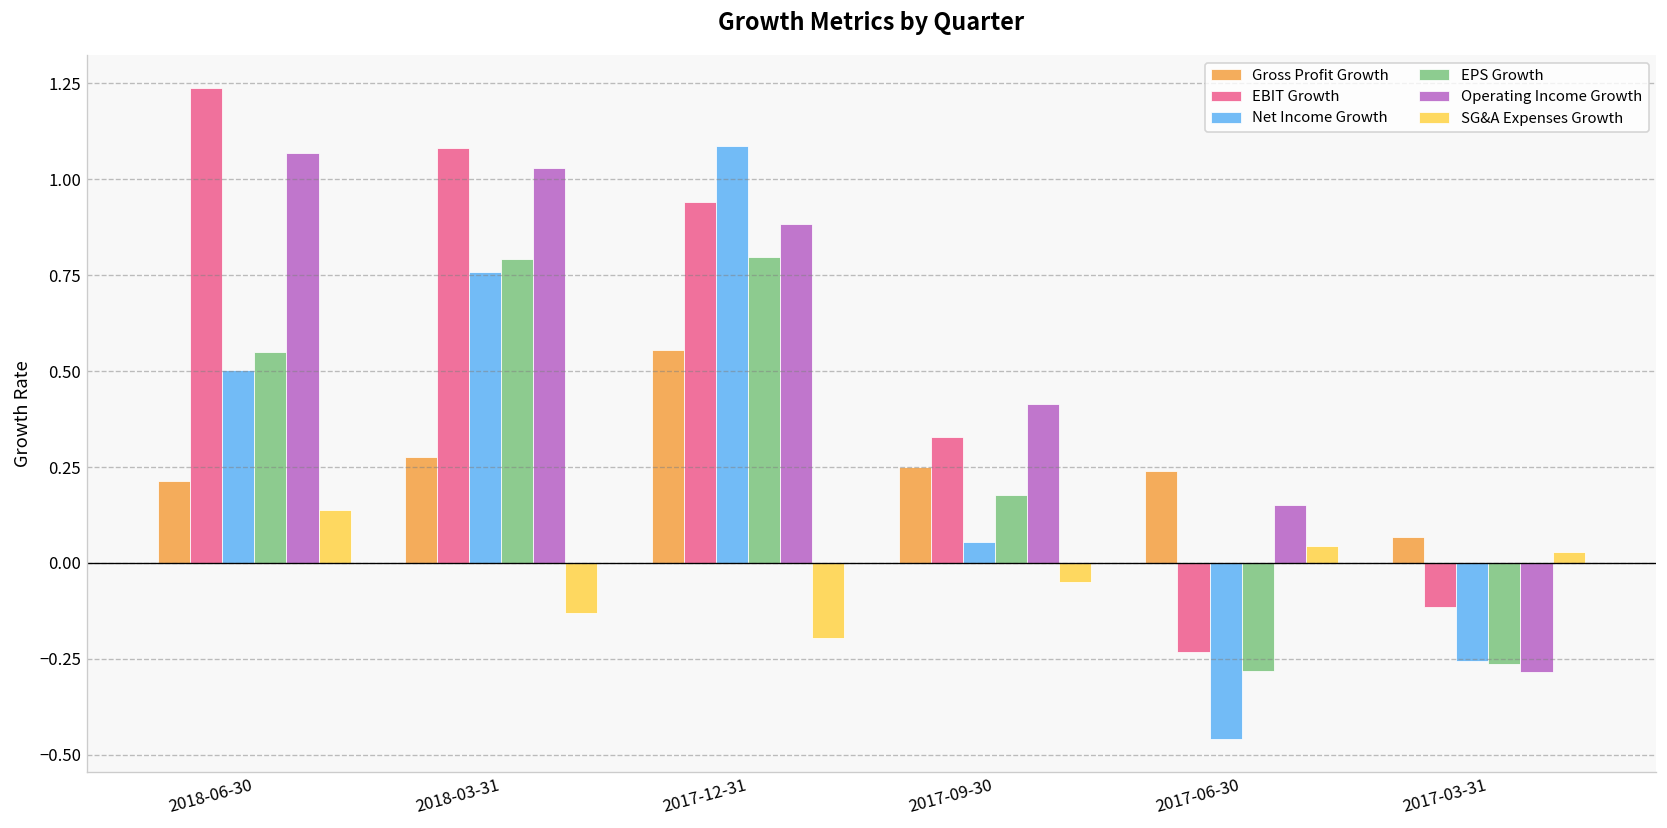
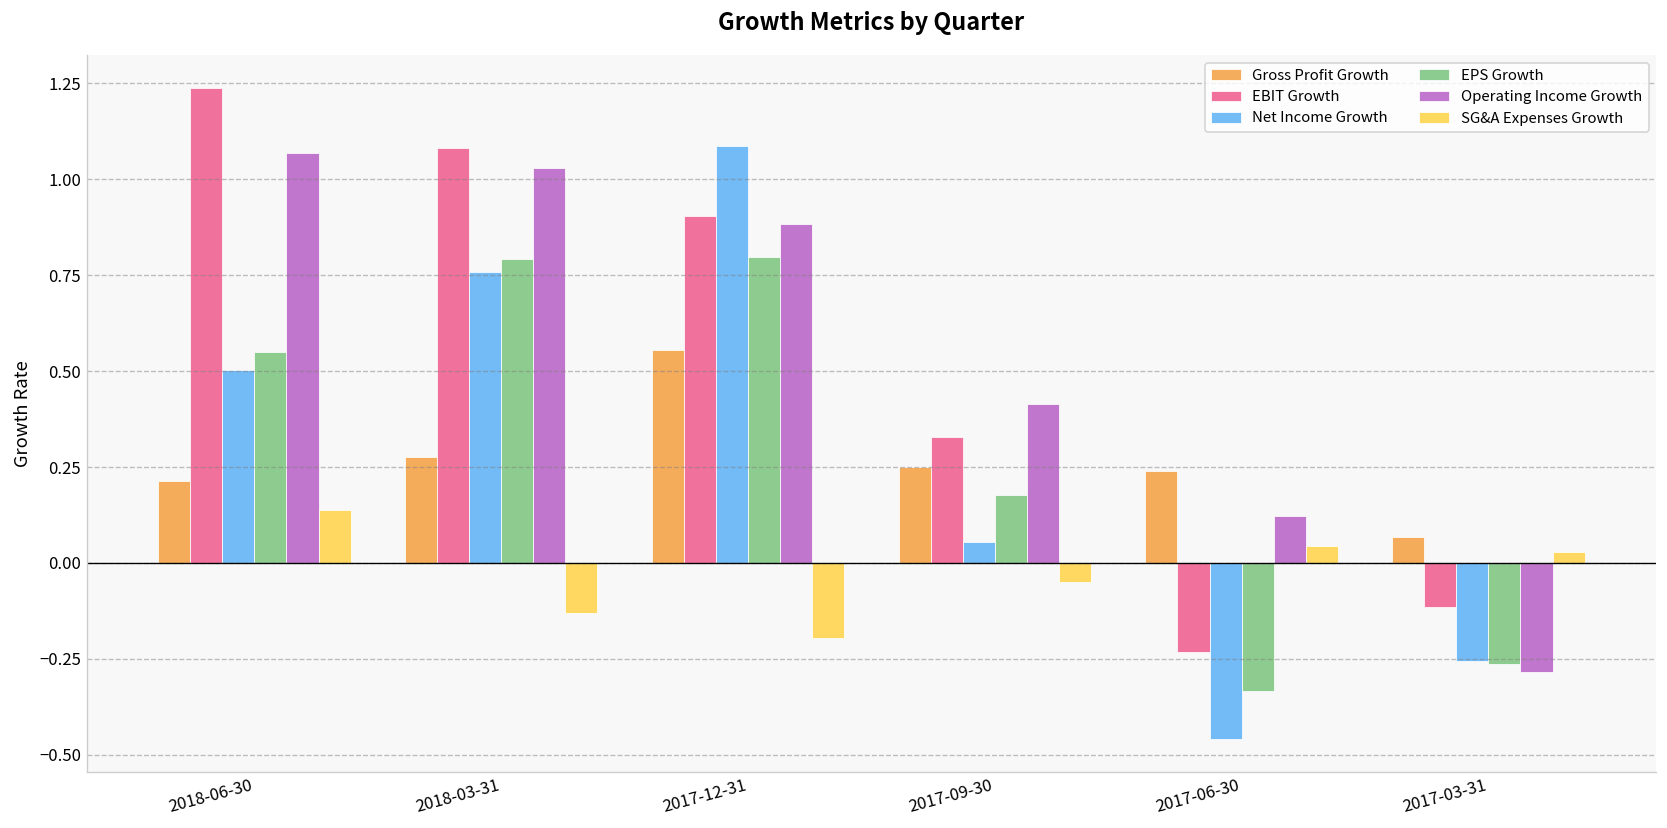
EBIT Growth, 2017-12-31: 0.94 -> 0.91
EPS Growth, 2017-06-30: -0.28 -> -0.33
Operating Income Growth, 2017-06-30: 0.15 -> 0.12
